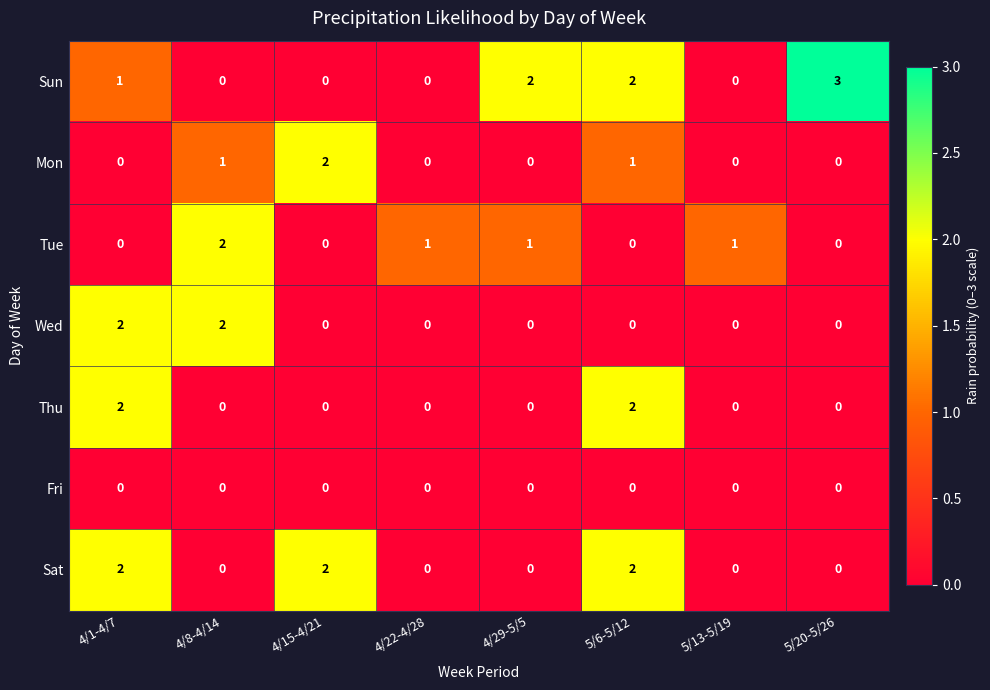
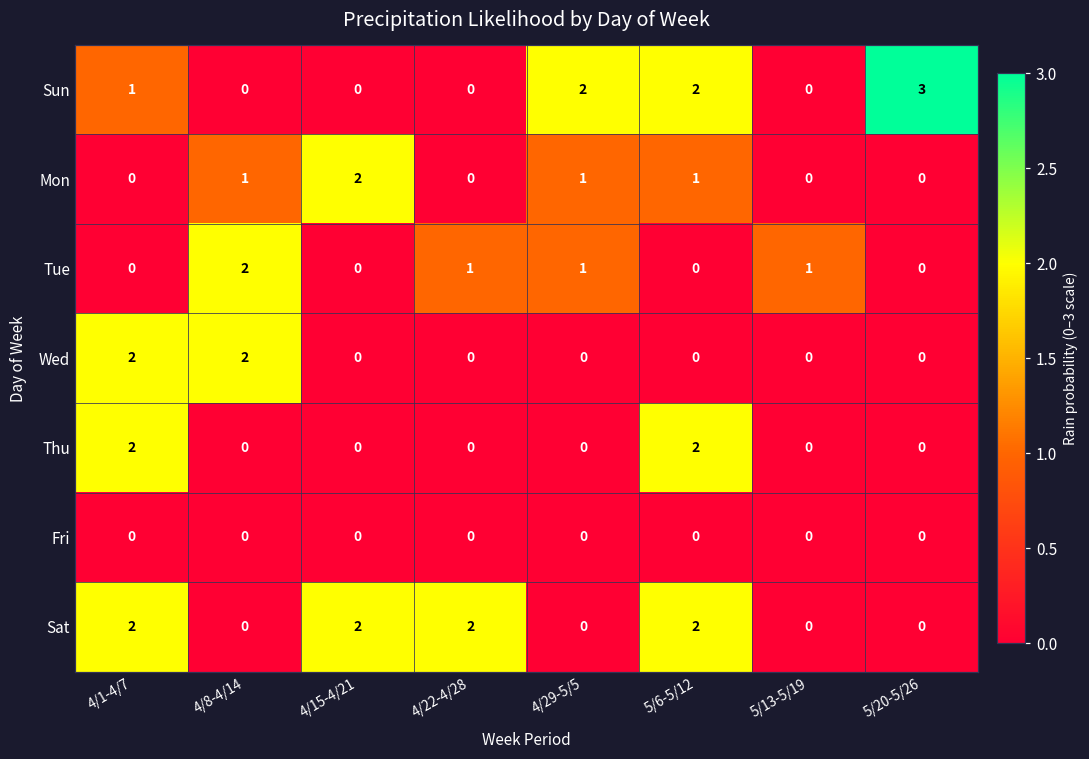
Mon, 4/29-5/5: 0 -> 1
Sat, 4/22-4/28: 0 -> 2
